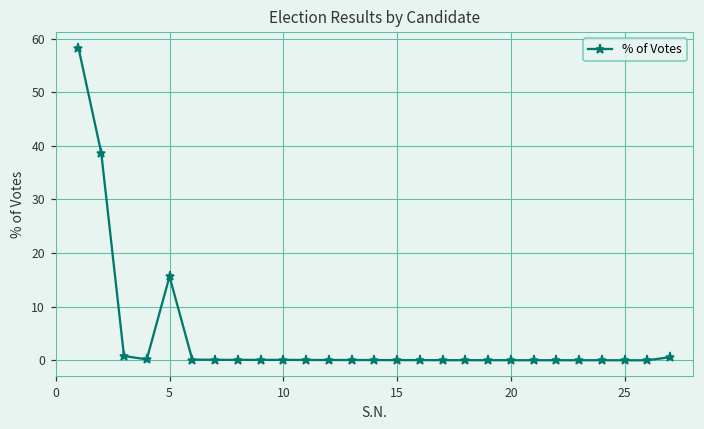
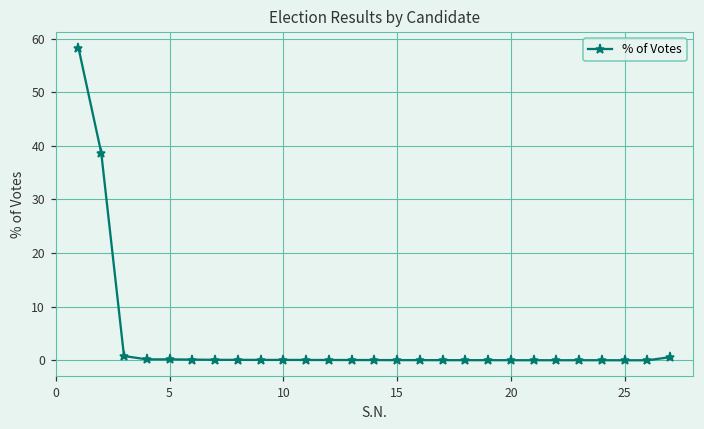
5: 16 -> 0
